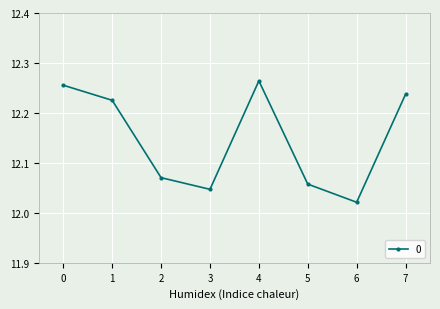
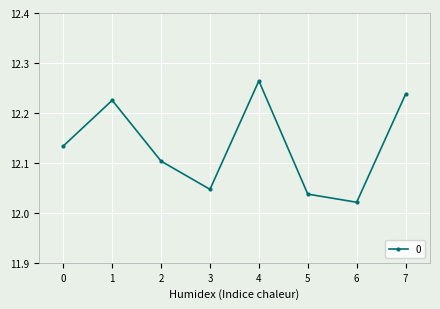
0: 12.26 -> 12.13
2: 12.07 -> 12.10
5: 12.06 -> 12.04
